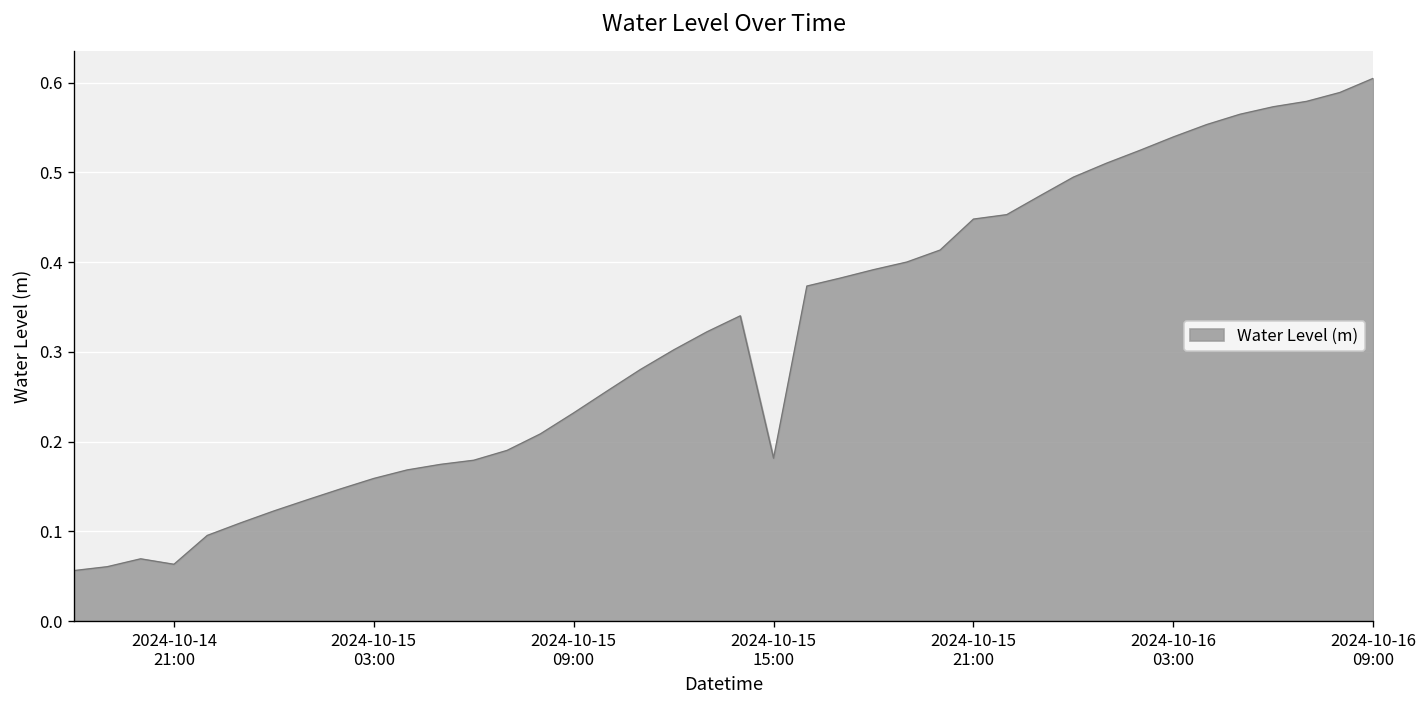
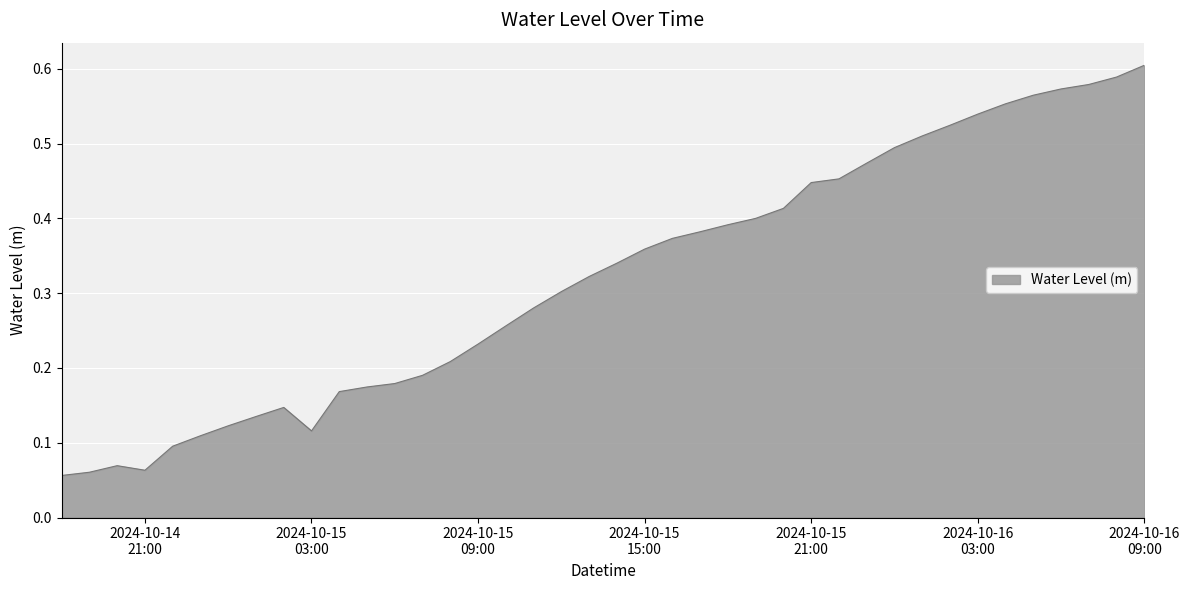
2024-10-15 03:00: 0.16 -> 0.12
2024-10-15 15:00: 0.18 -> 0.36
